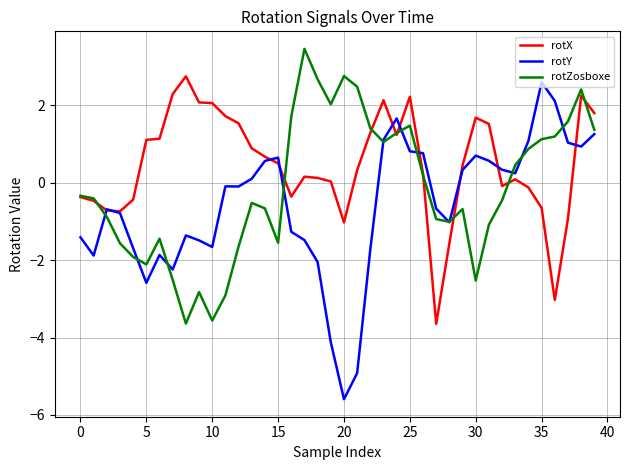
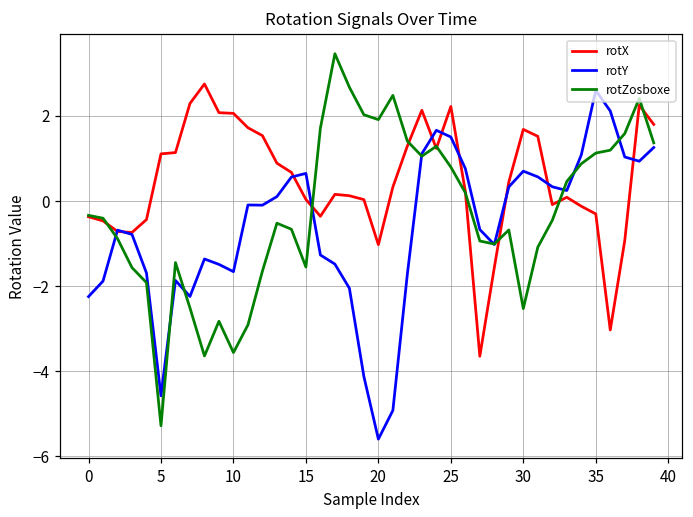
rotY, 0: -1.4 -> -2.2
rotY, 5: -2.6 -> -4.6
rotZosboxe, 5: -2.1 -> -5.3
rotX, 15: 0.5 -> 0.0
rotZosboxe, 20: 2.8 -> 1.9
rotY, 25: 0.8 -> 1.5
rotZosboxe, 25: 1.5 -> 0.8
rotX, 35: -0.6 -> -0.3
